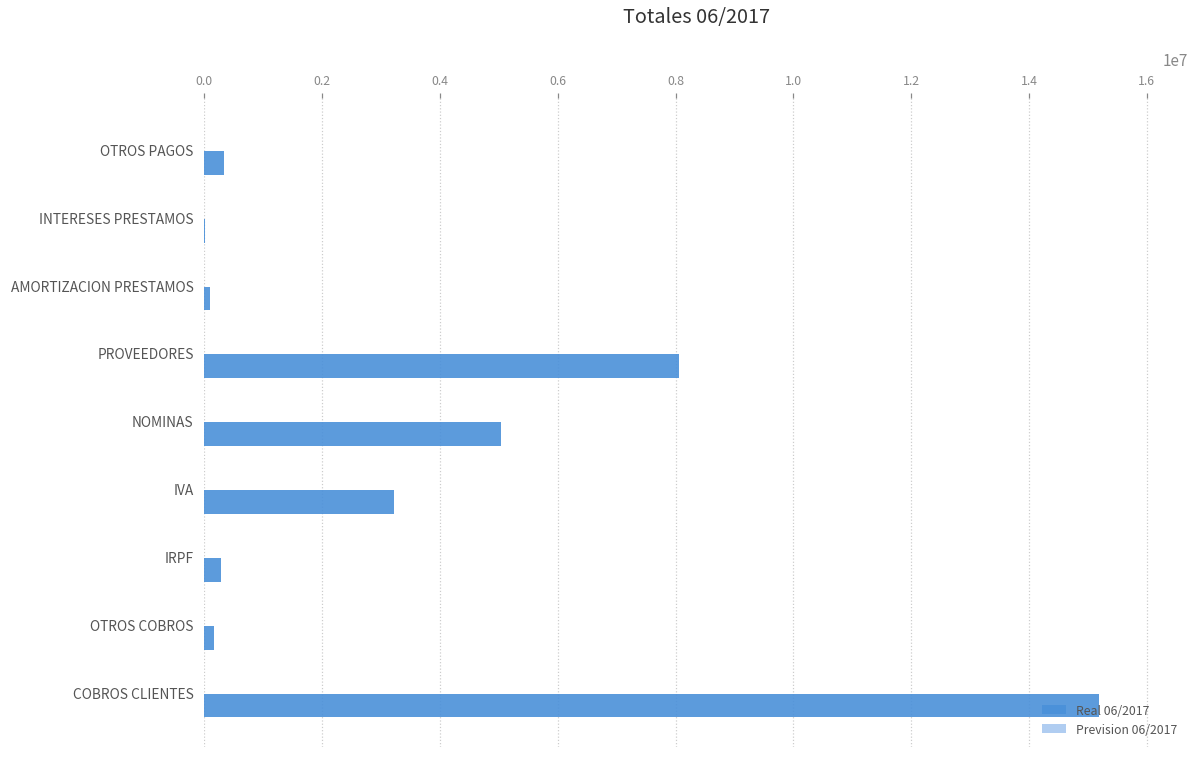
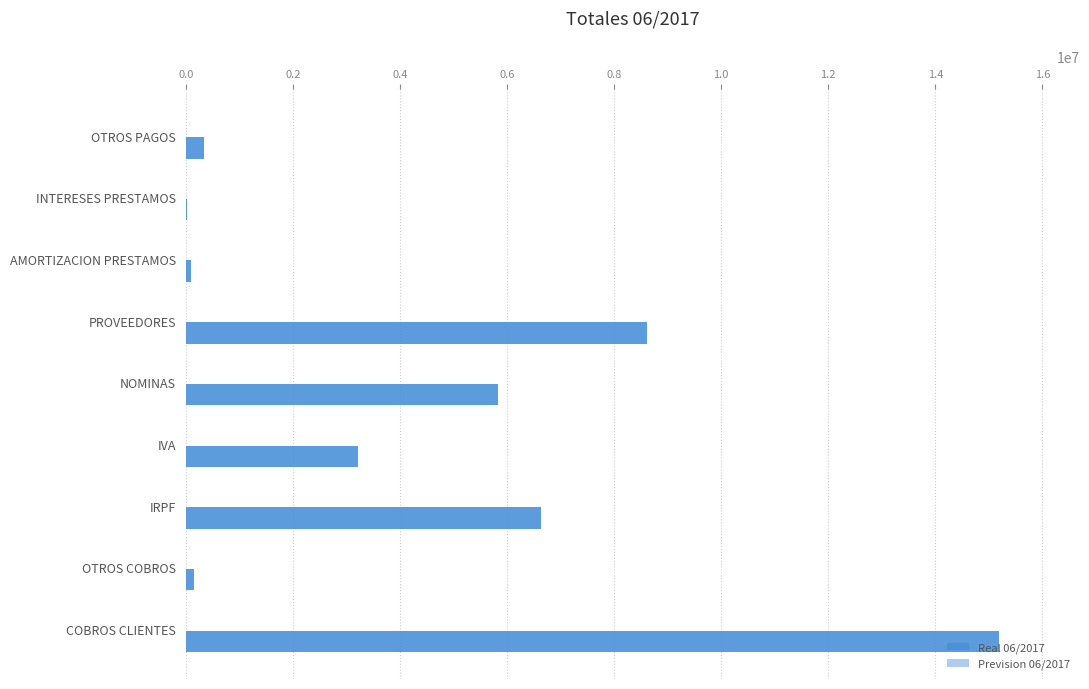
Real 06/2017, PROVEEDORES: 8100000 -> 8600000
Real 06/2017, NOMINAS: 5000000 -> 5800000
Real 06/2017, IRPF: 300000 -> 6600000
